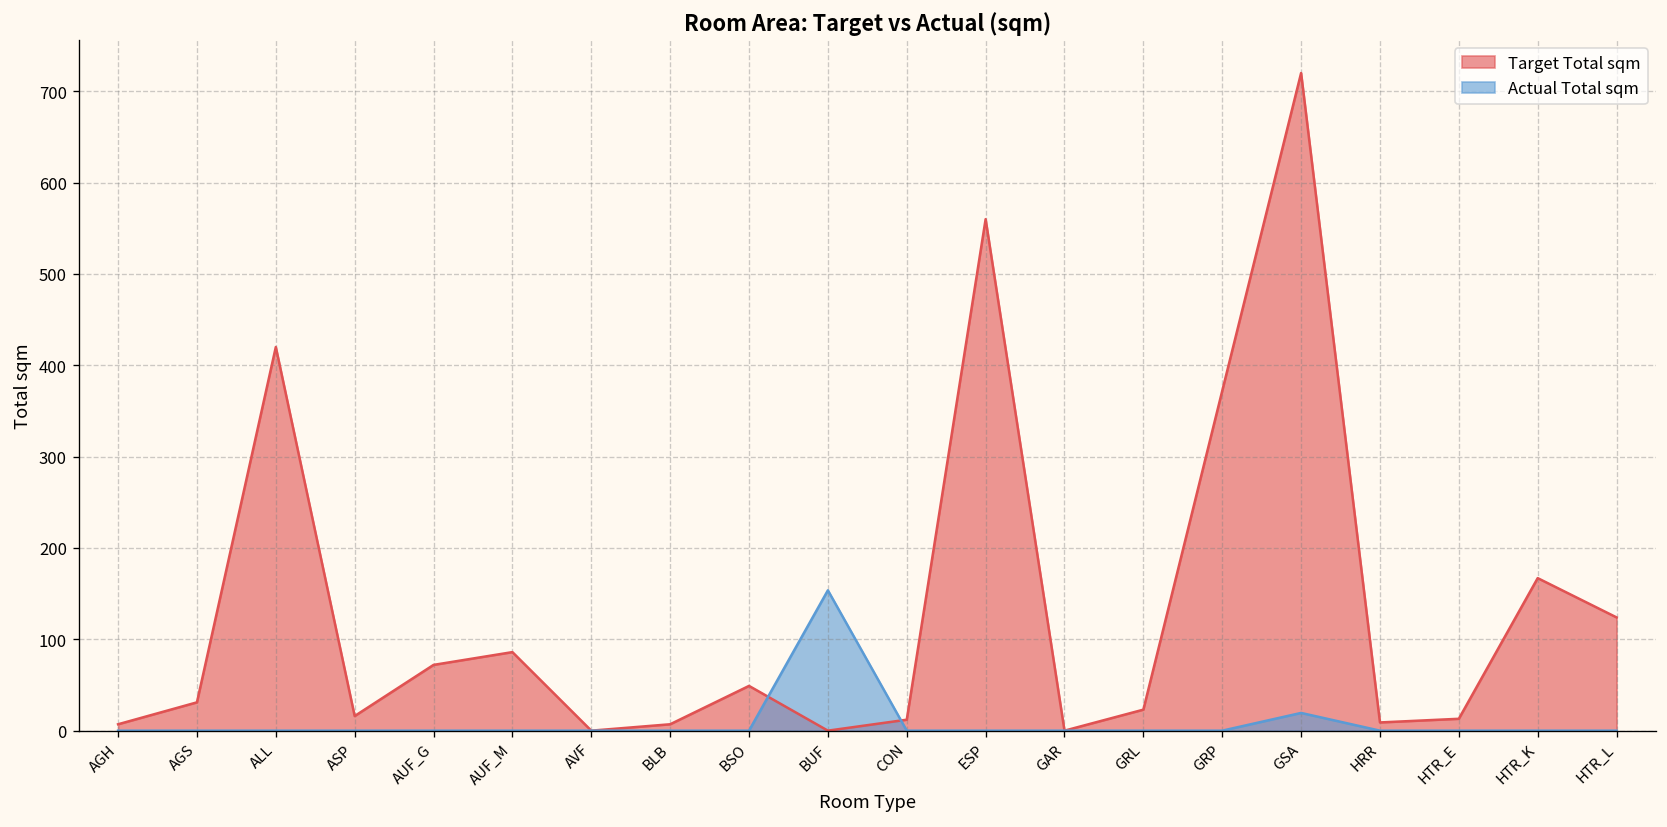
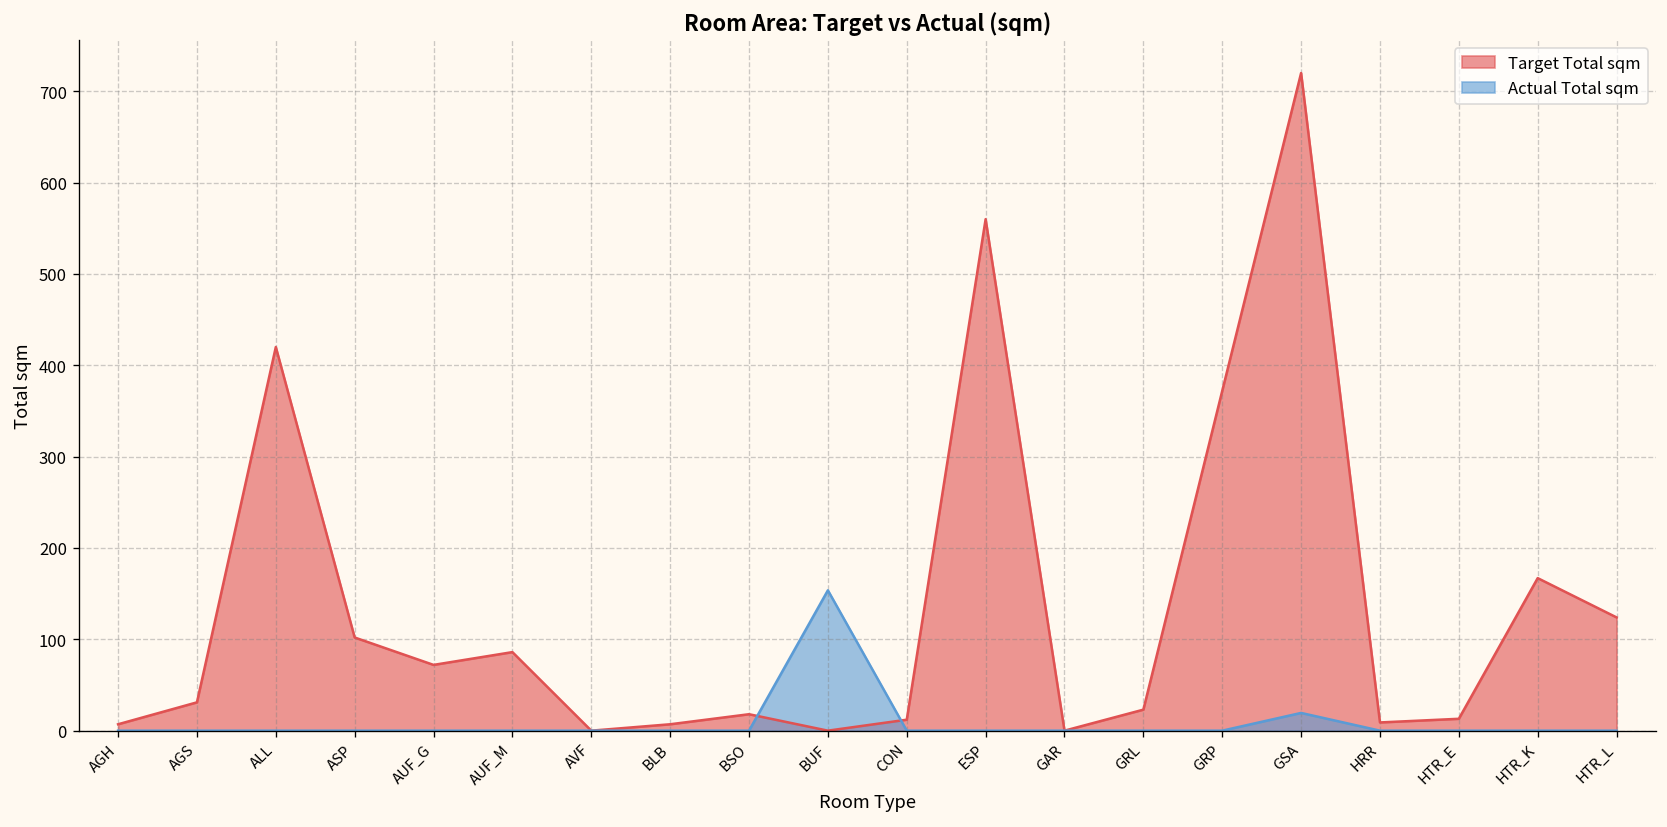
Target Total sqm, ASP: 20 -> 100
Target Total sqm, BSO: 50 -> 20
